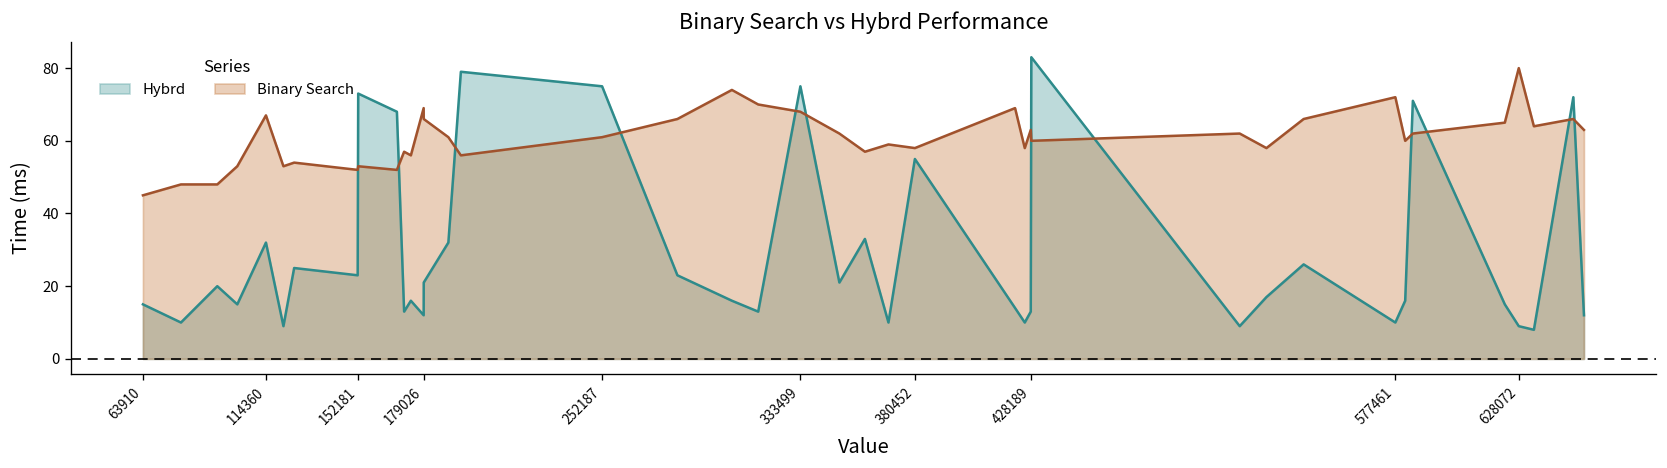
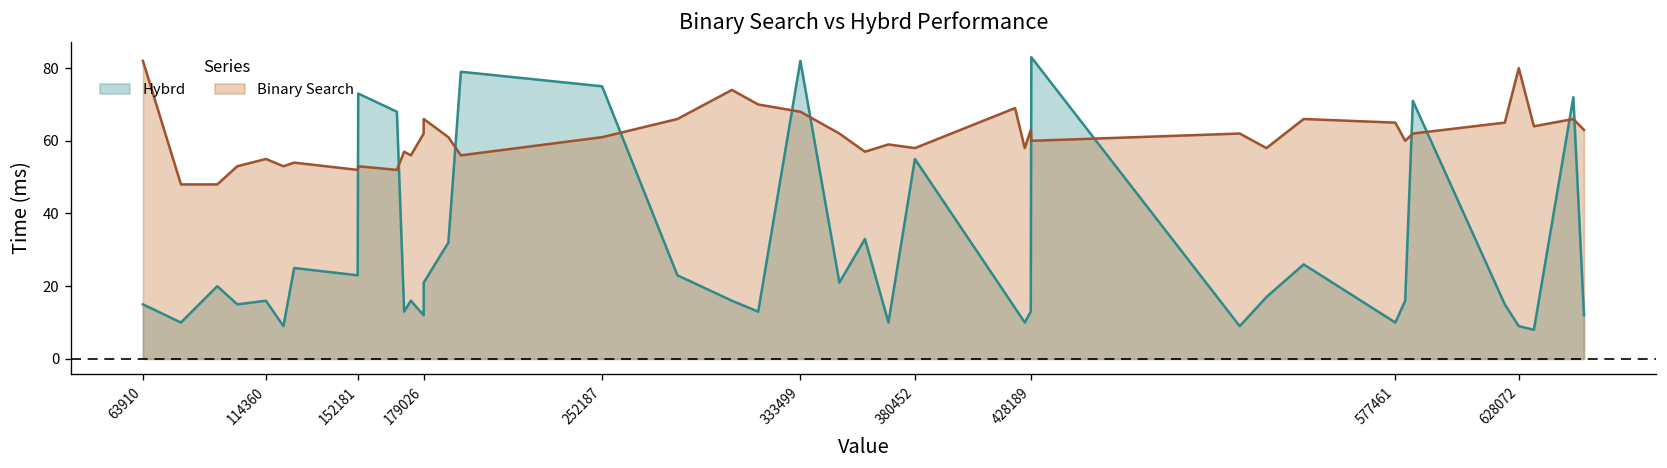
Binary Search, 63910: 45 -> 82
Hybrd, 114360: 32 -> 16
Binary Search, 114360: 67 -> 55
Binary Search, 179026: 69 -> 62
Hybrd, 333499: 75 -> 82
Binary Search, 577461: 72 -> 65
